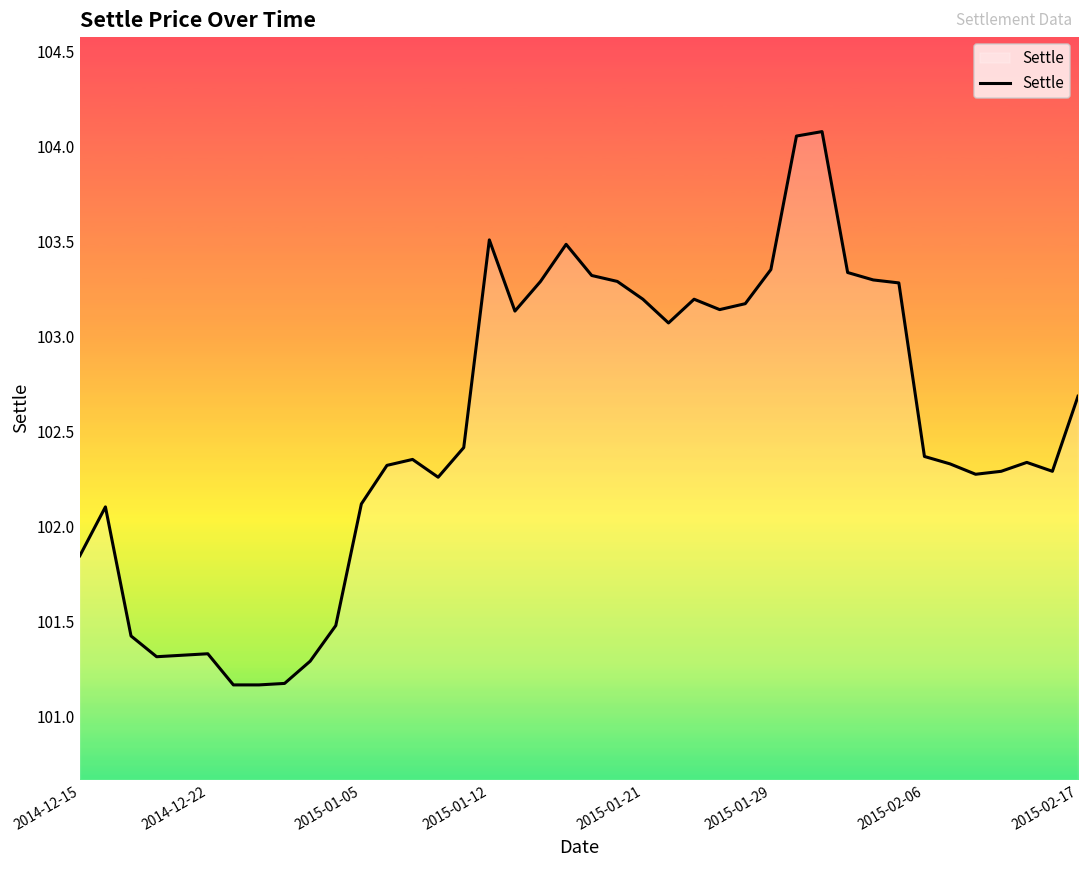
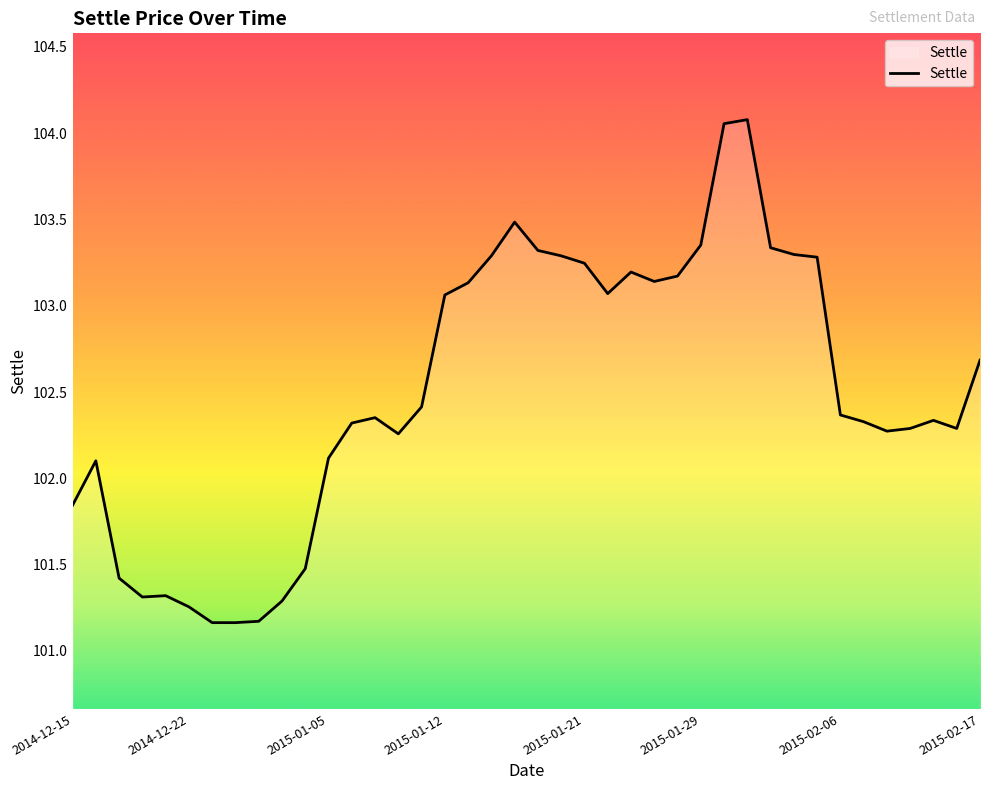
2014-12-22: 101.33 -> 101.26
2015-01-12: 103.51 -> 103.06
2015-01-21: 103.20 -> 103.25
